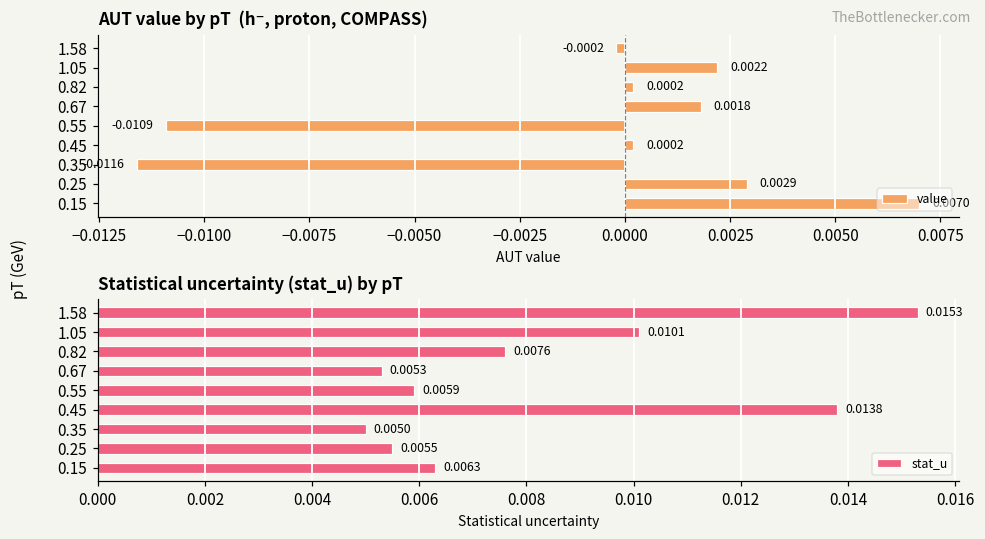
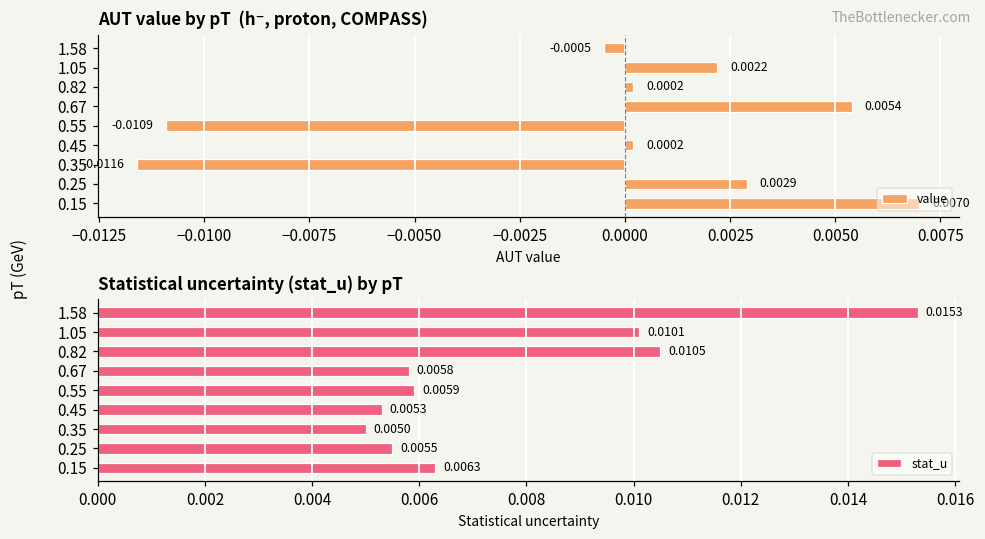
AUT value by pT (h⁻, proton, COMPASS), 1.58: -0.0002 -> -0.0005
AUT value by pT (h⁻, proton, COMPASS), 0.67: 0.0018 -> 0.0054
Statistical uncertainty (stat_u) by pT, 0.82: 0.0076 -> 0.0105
Statistical uncertainty (stat_u) by pT, 0.67: 0.0053 -> 0.0058
Statistical uncertainty (stat_u) by pT, 0.45: 0.0138 -> 0.0053
